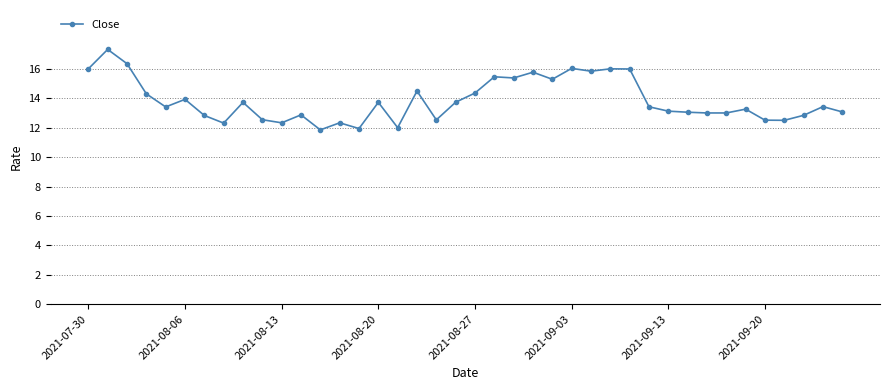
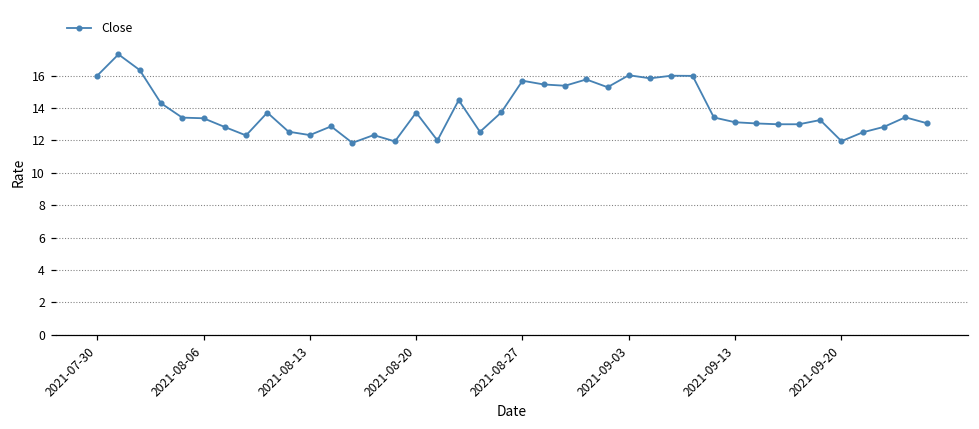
2021-08-06: 13.9 -> 13.4
2021-08-27: 14.4 -> 15.7
2021-09-20: 12.5 -> 12.0
